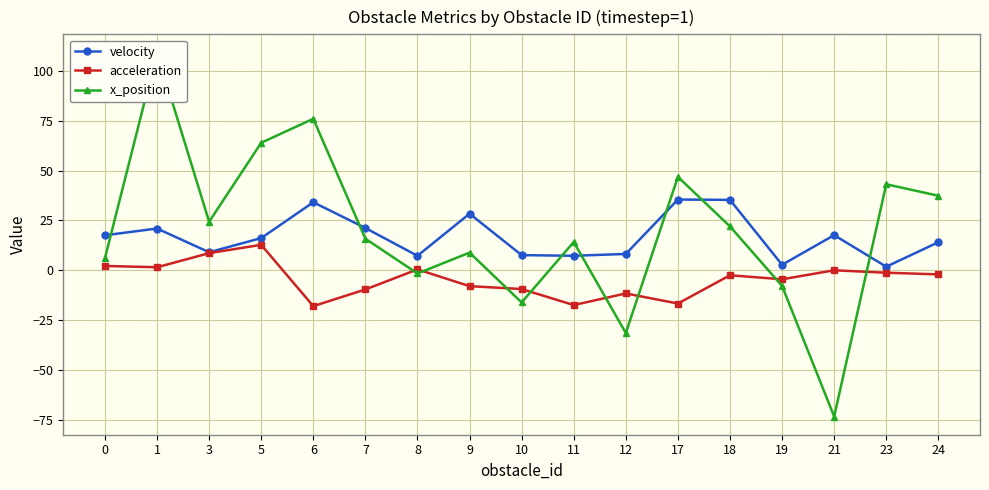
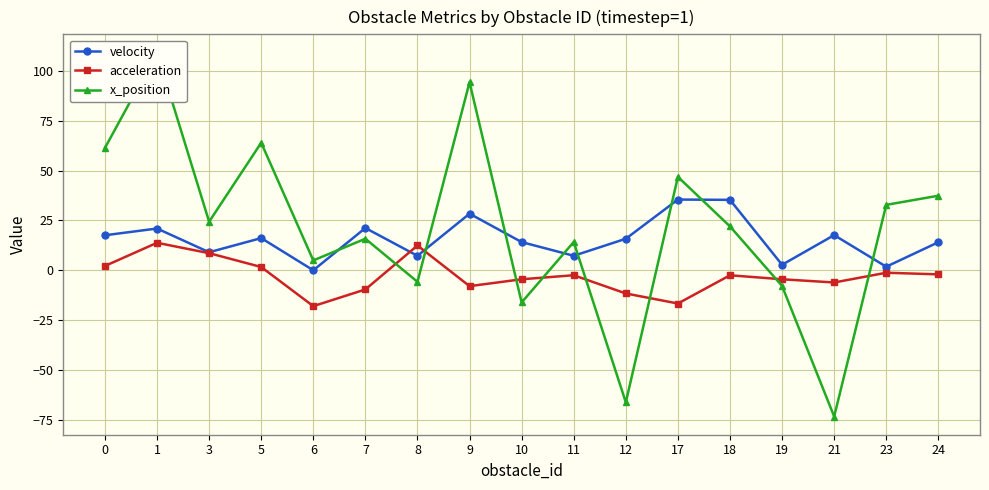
x_position, 0: 6 -> 61
acceleration, 1: 2 -> 14
acceleration, 5: 13 -> 2
velocity, 6: 34 -> 0
x_position, 6: 76 -> 5
acceleration, 8: 0 -> 12
x_position, 8: -2 -> -6
x_position, 9: 9 -> 94
velocity, 10: 8 -> 14
acceleration, 10: -9 -> -5
acceleration, 11: -17 -> -2
velocity, 12: 8 -> 16
x_position, 12: -31 -> -66
acceleration, 21: 0 -> -6
x_position, 23: 43 -> 33
